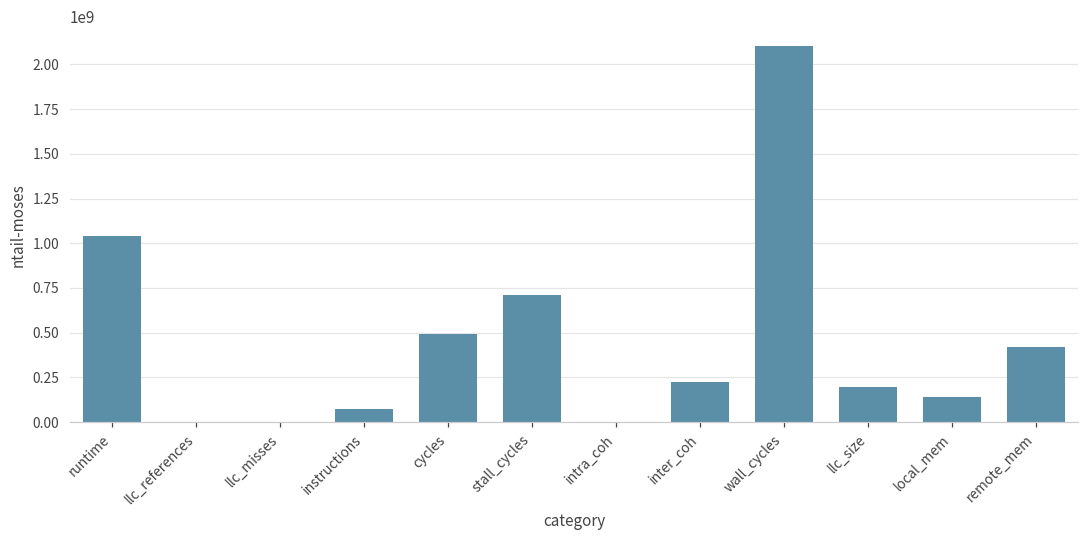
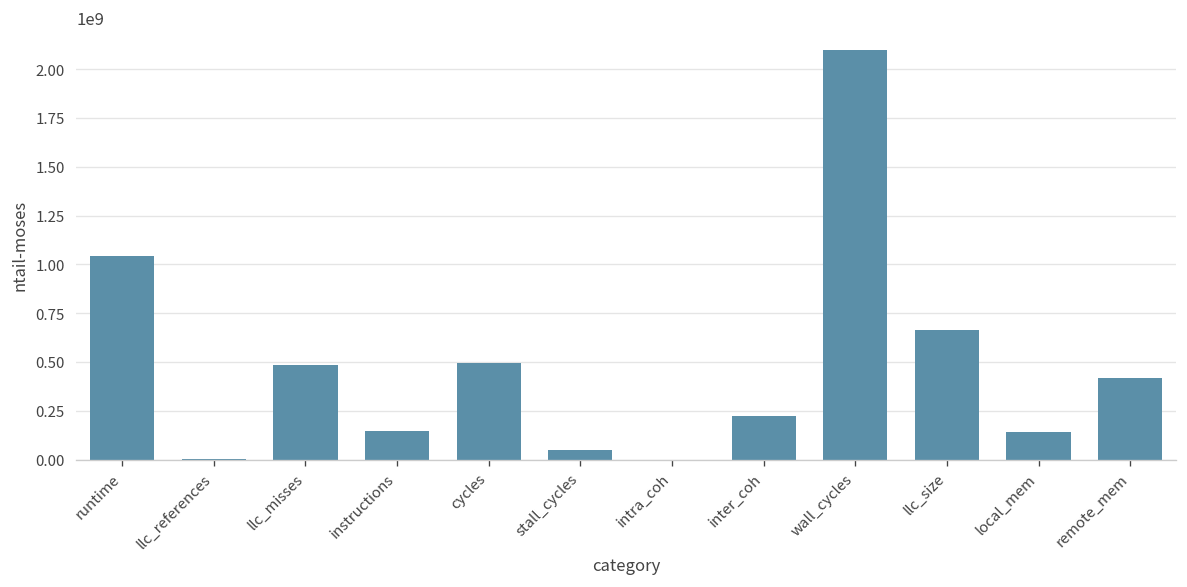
llc_misses: 0 -> 480000000
instructions: 70000000 -> 150000000
stall_cycles: 710000000 -> 50000000
llc_size: 200000000 -> 670000000
